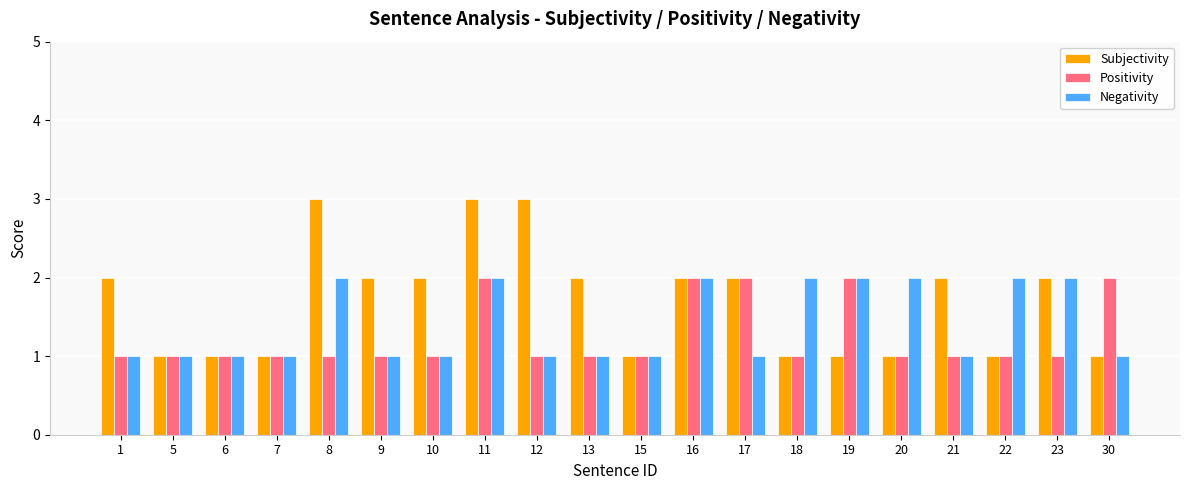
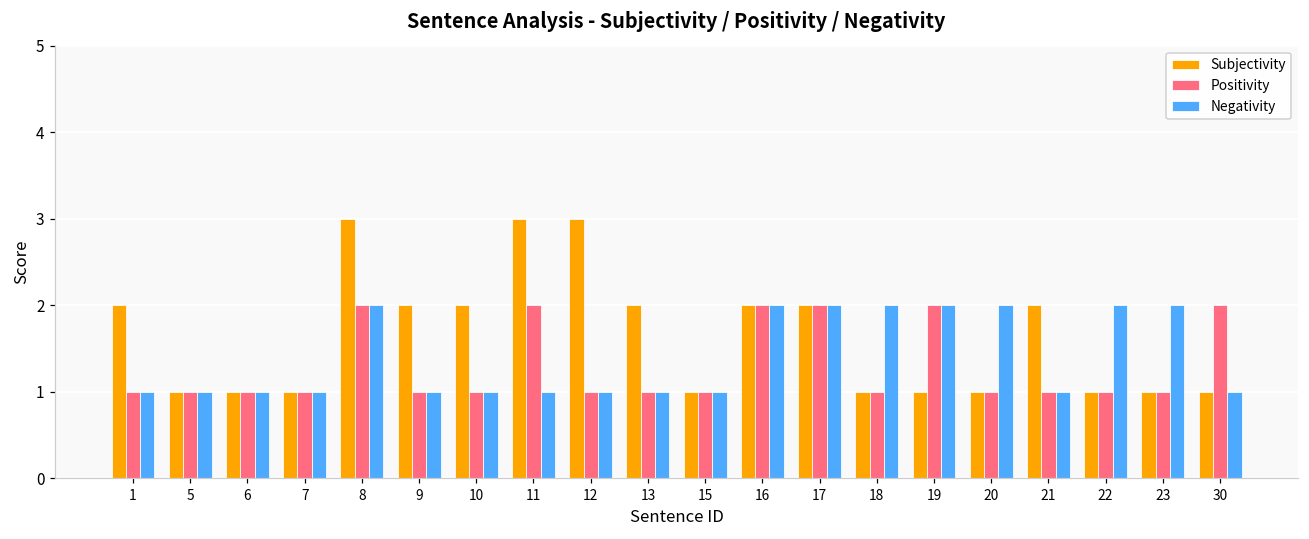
Positivity, 8: 1 -> 2
Negativity, 11: 2 -> 1
Negativity, 17: 1 -> 2
Subjectivity, 23: 2 -> 1
